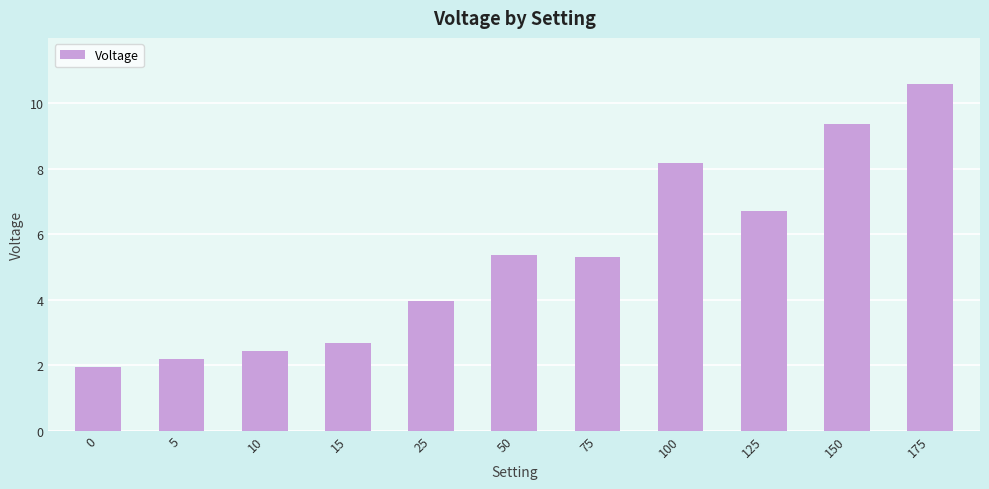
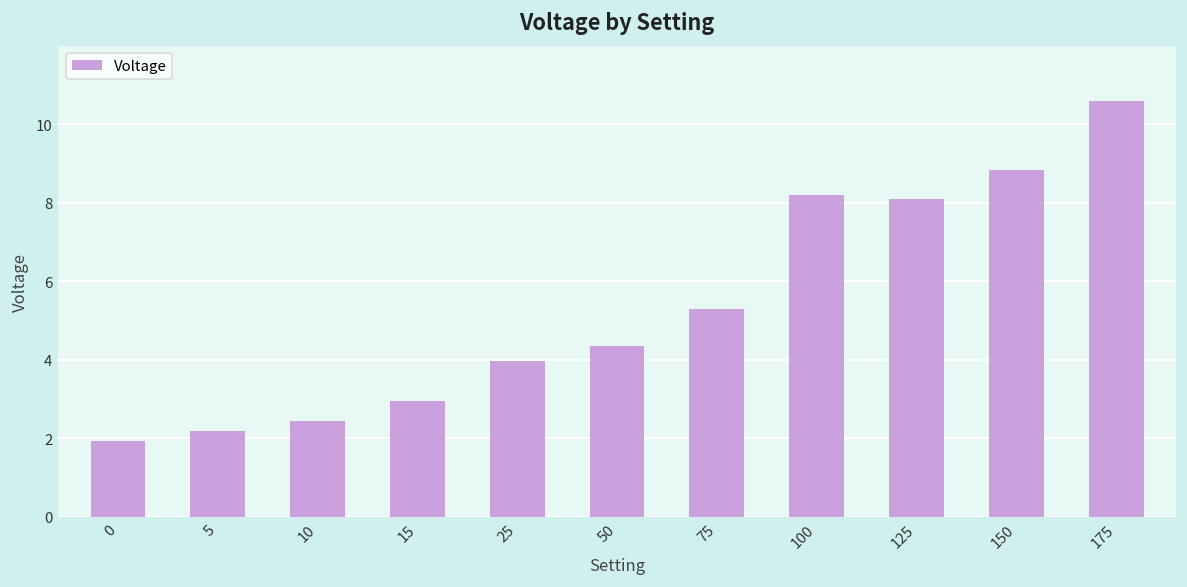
15: 2.7 -> 3.0
50: 5.4 -> 4.4
125: 6.7 -> 8.1
150: 9.4 -> 8.8
